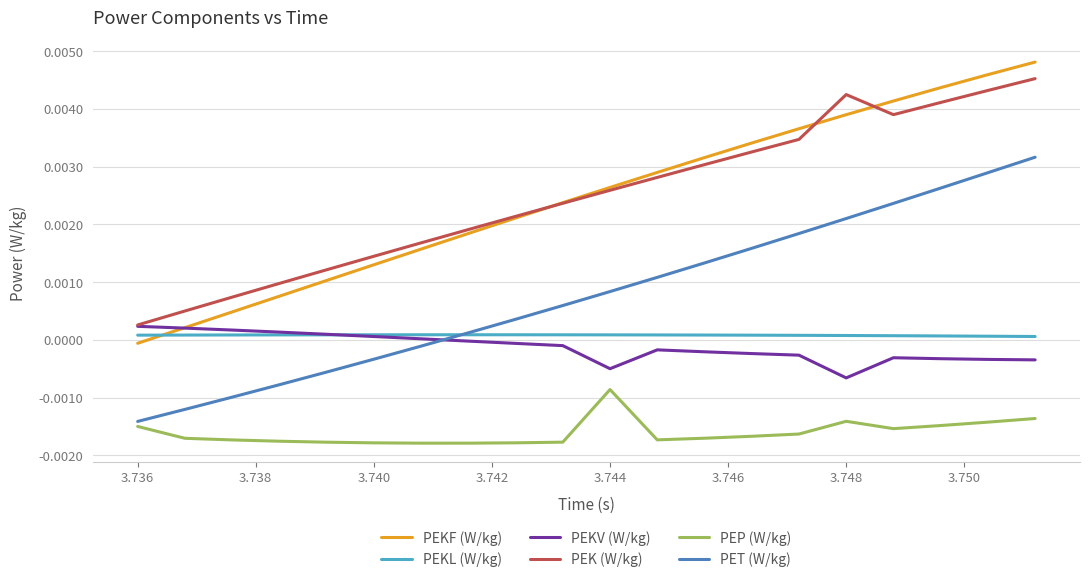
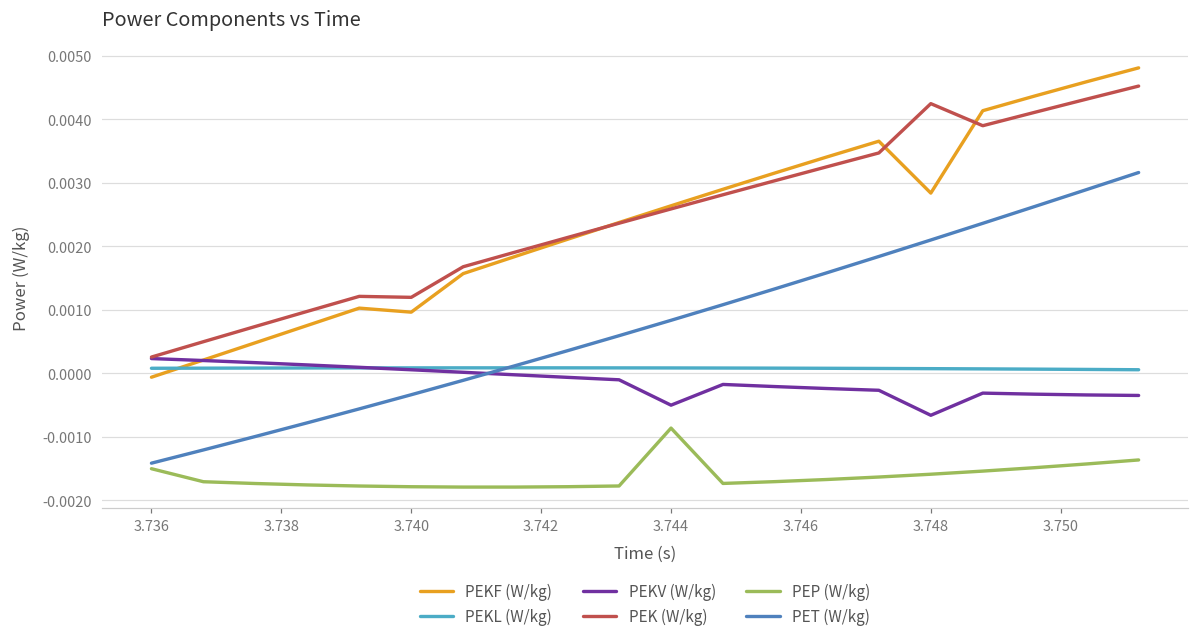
PEKF (W/kg), 3.740: 0.0013 -> 0.0010
PEK (W/kg), 3.740: 0.0014 -> 0.0012
PEKF (W/kg), 3.748: 0.0039 -> 0.0028
PEP (W/kg), 3.748: -0.0014 -> -0.0016
